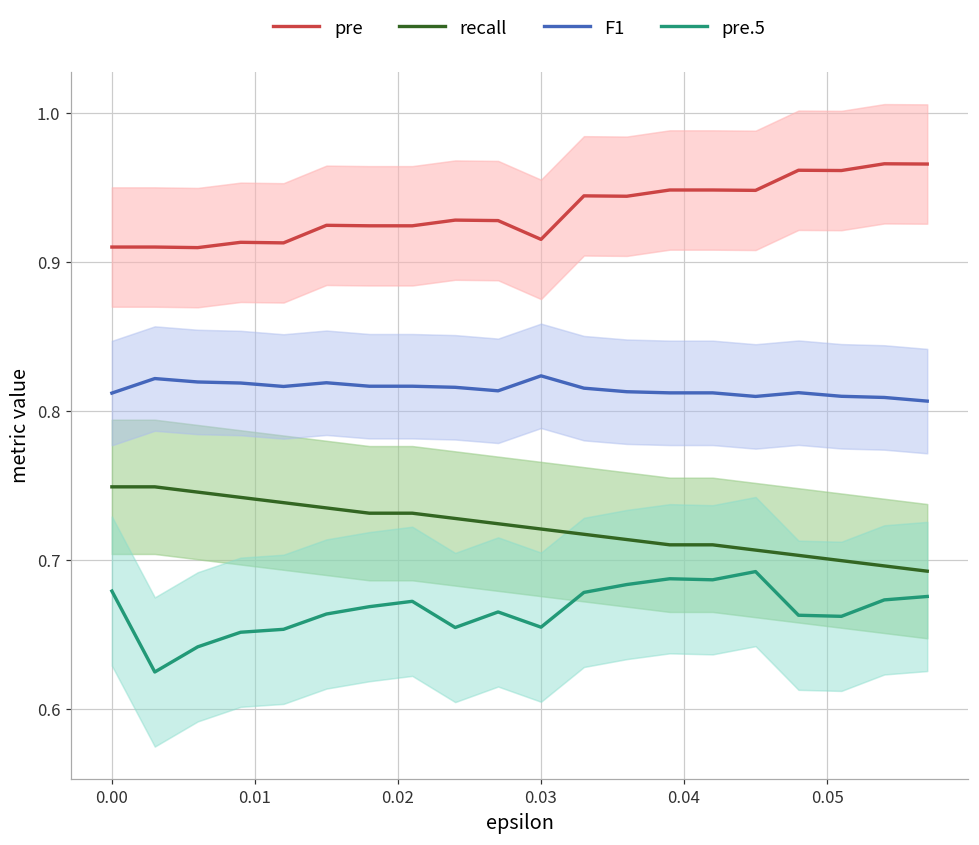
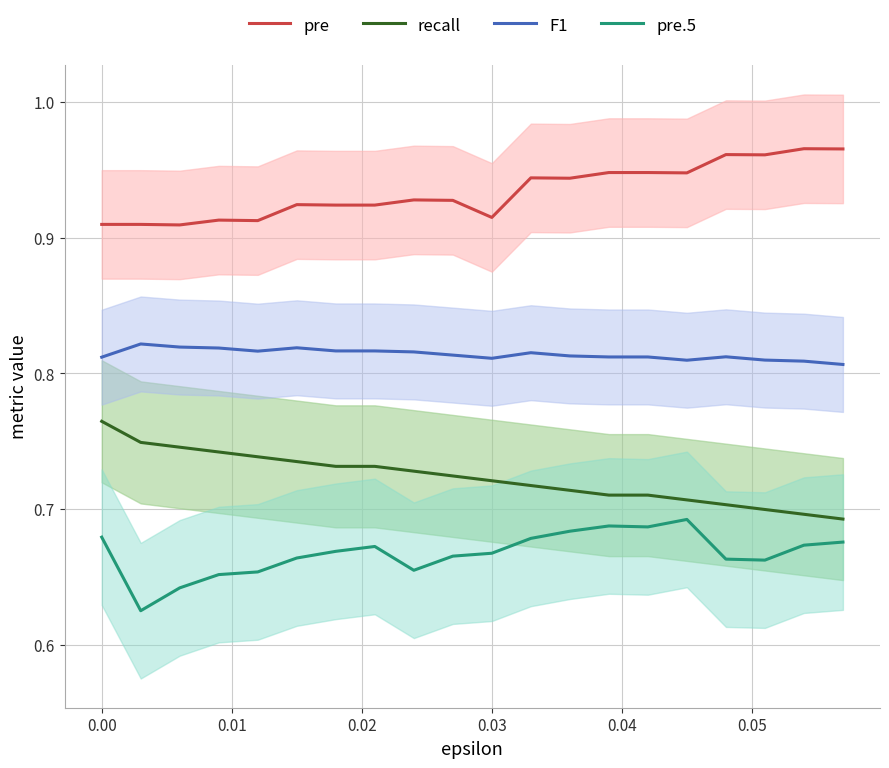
recall, 0.00: 0.749 -> 0.765
F1, 0.03: 0.824 -> 0.811
pre.5, 0.03: 0.655 -> 0.667
